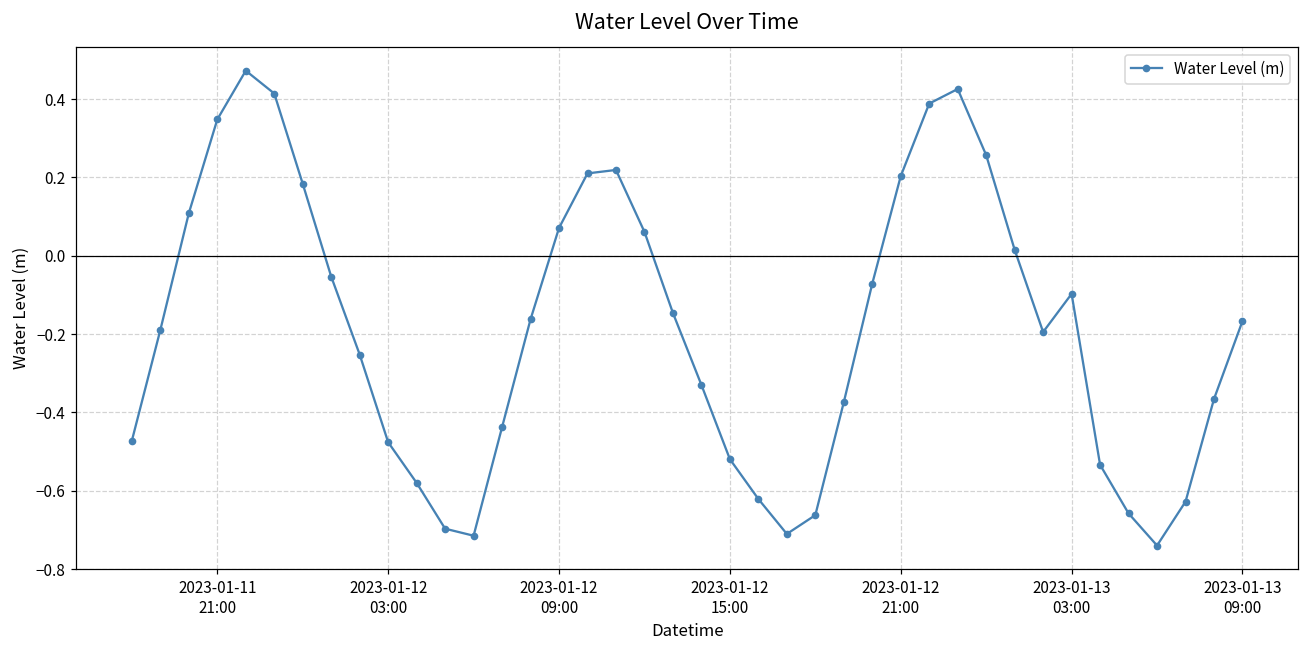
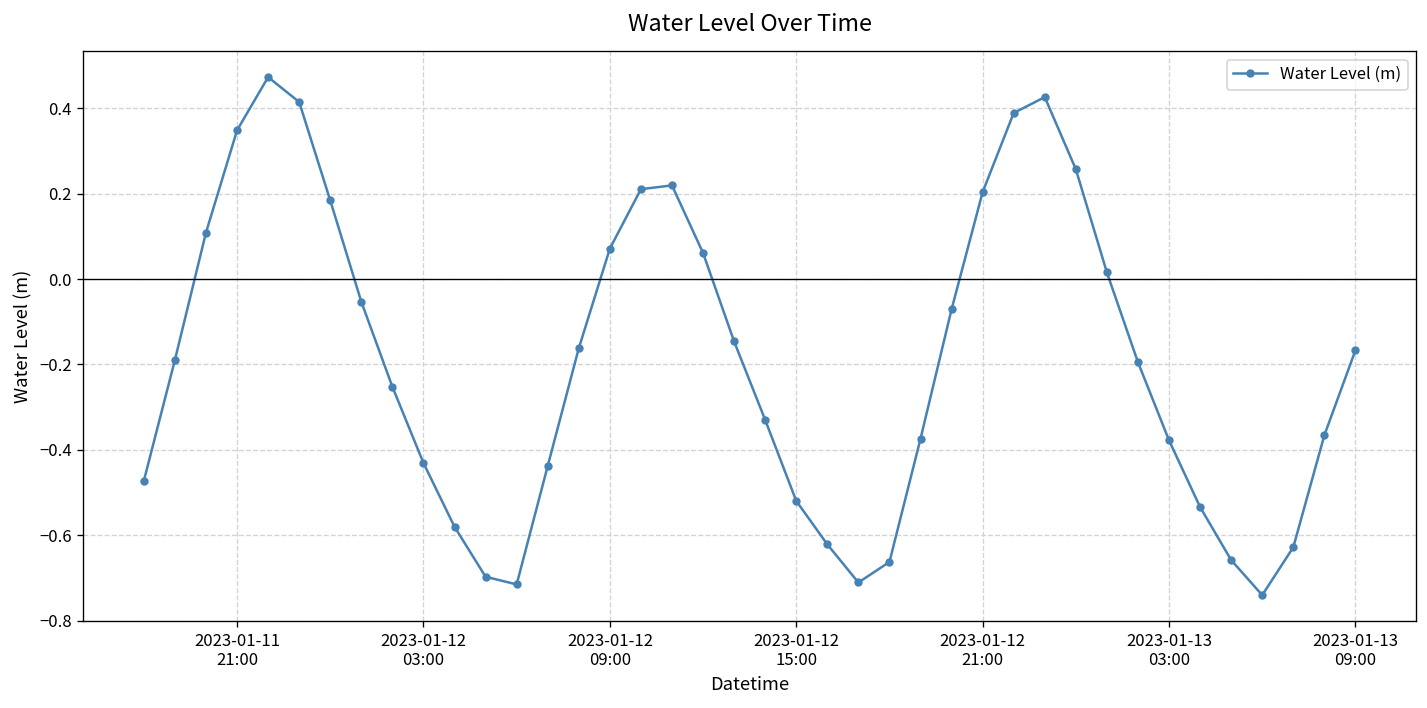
2023-01-12 03:00: -0.48 -> -0.43
2023-01-13 03:00: -0.10 -> -0.38
